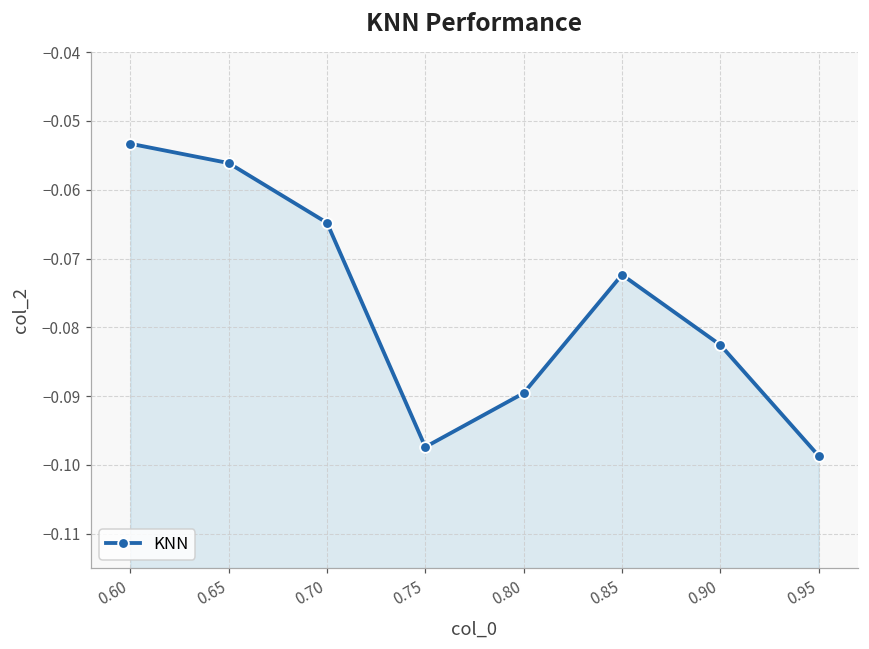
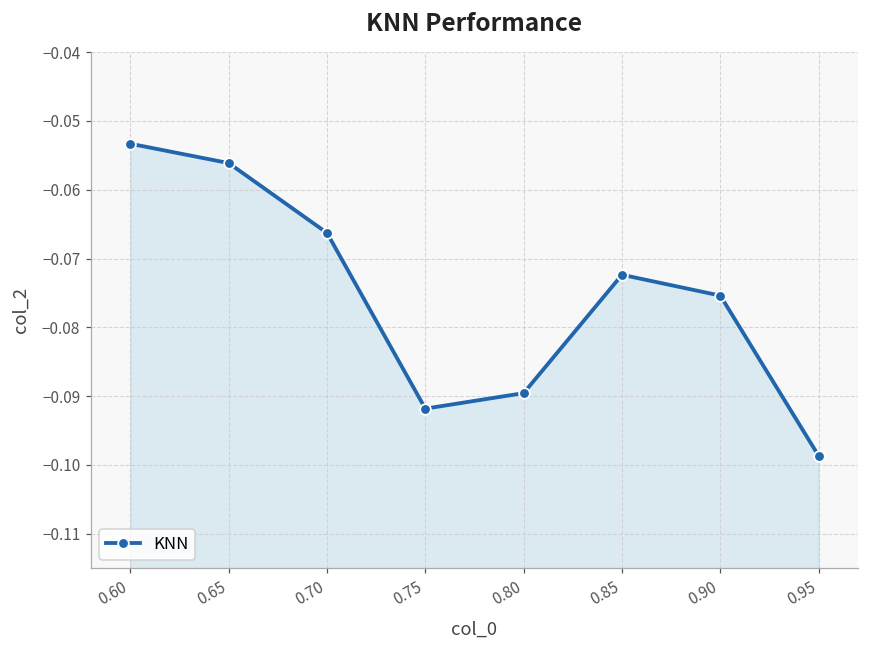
0.70: -0.065 -> -0.066
0.75: -0.097 -> -0.092
0.90: -0.083 -> -0.075
